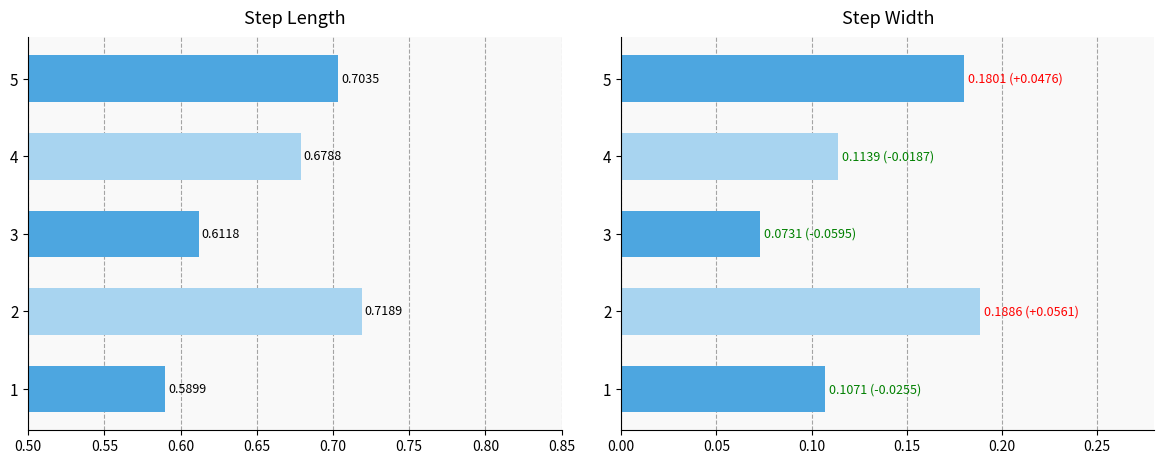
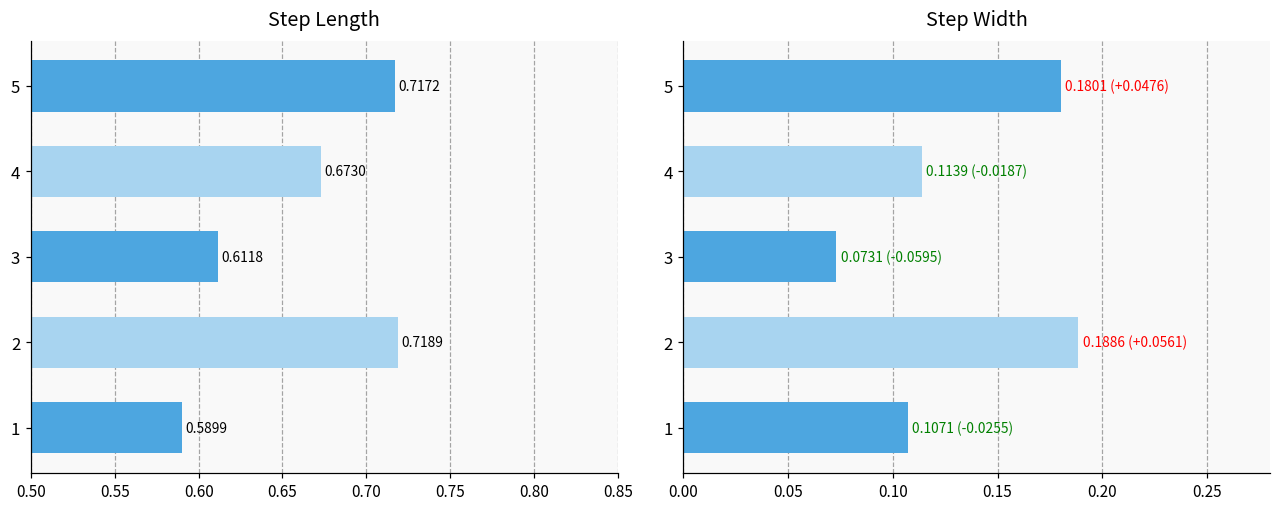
Step Length, 5: 0.7035 -> 0.7172
Step Length, 4: 0.6788 -> 0.6730
